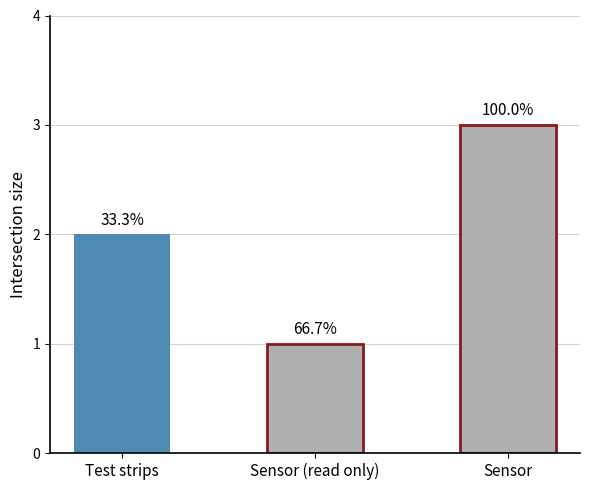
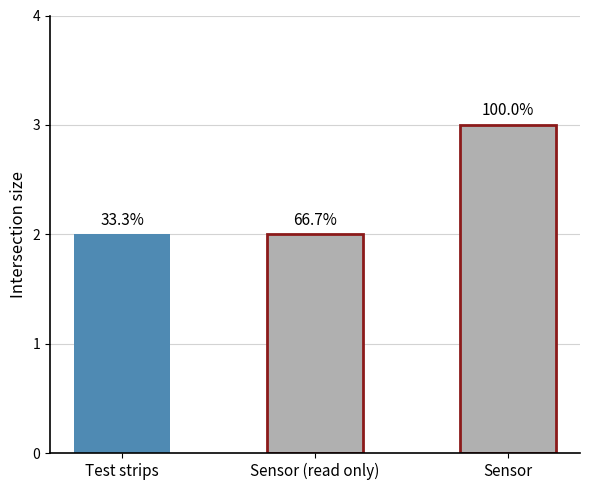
Sensor (read only): 1 -> 2
